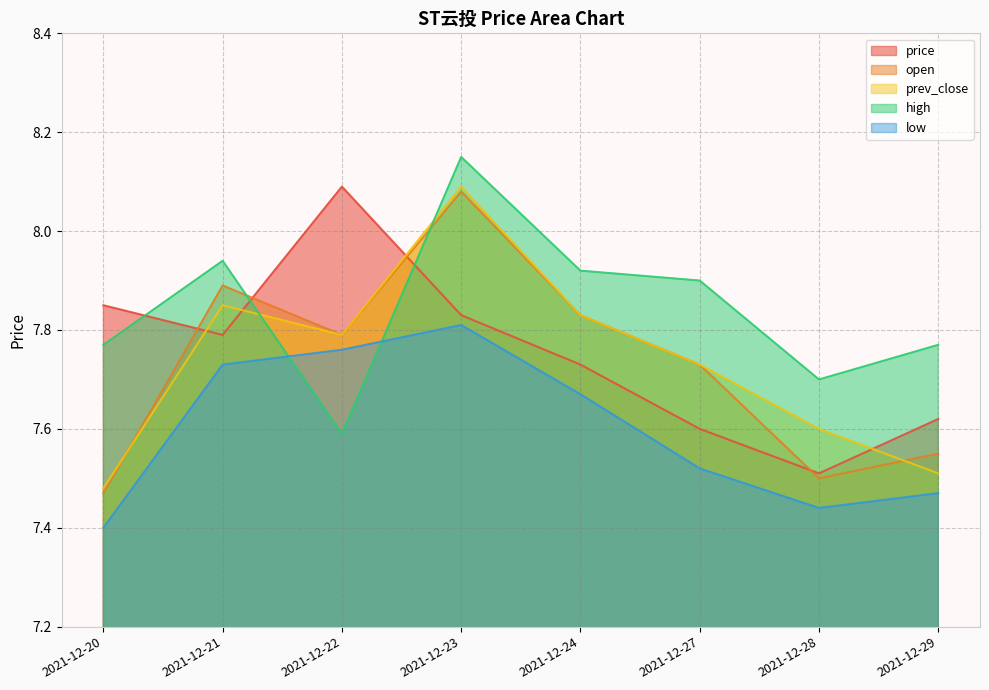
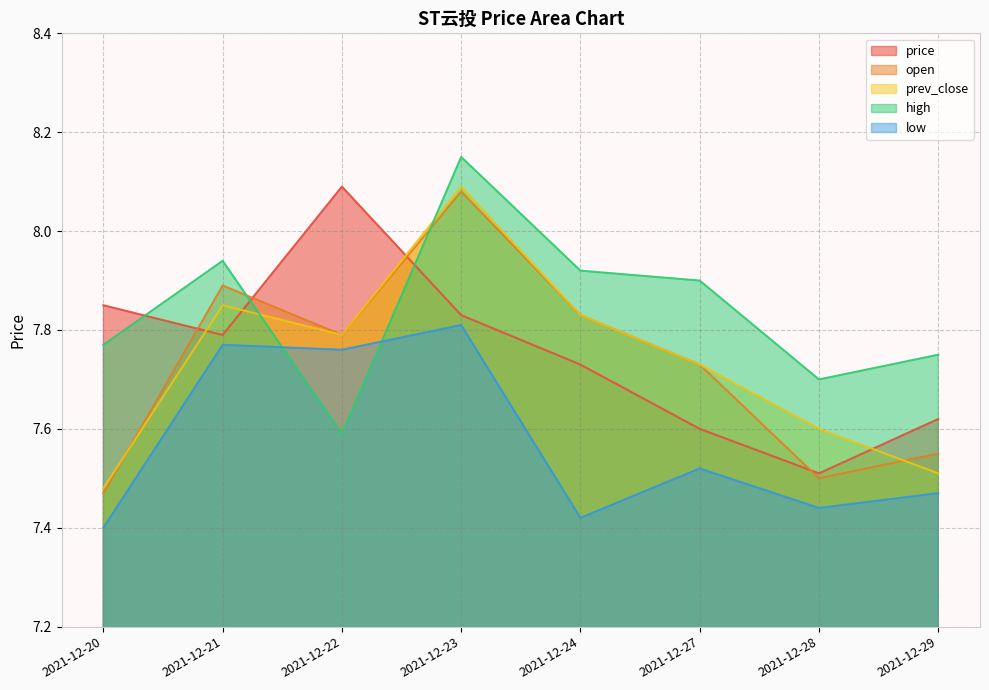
low, 2021-12-21: 7.73 -> 7.77
low, 2021-12-24: 7.67 -> 7.42
high, 2021-12-29: 7.77 -> 7.75
